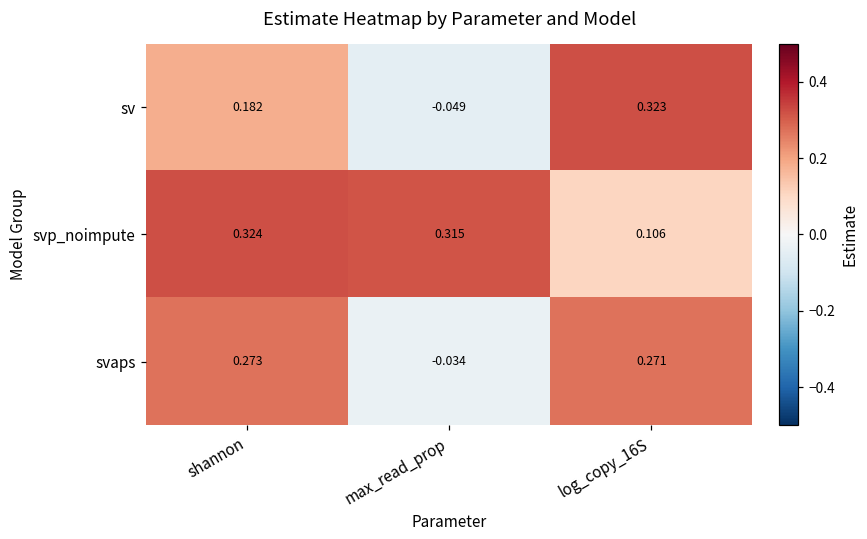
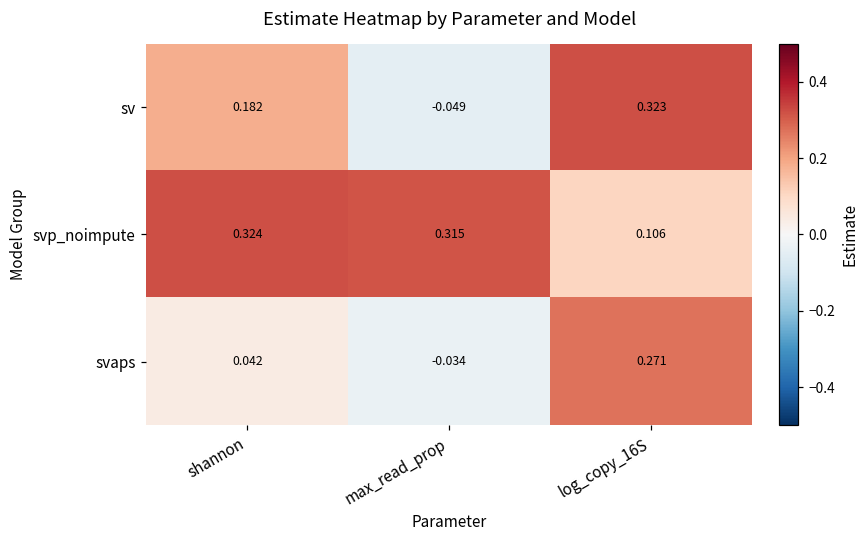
svaps, shannon: 0.273 -> 0.042
